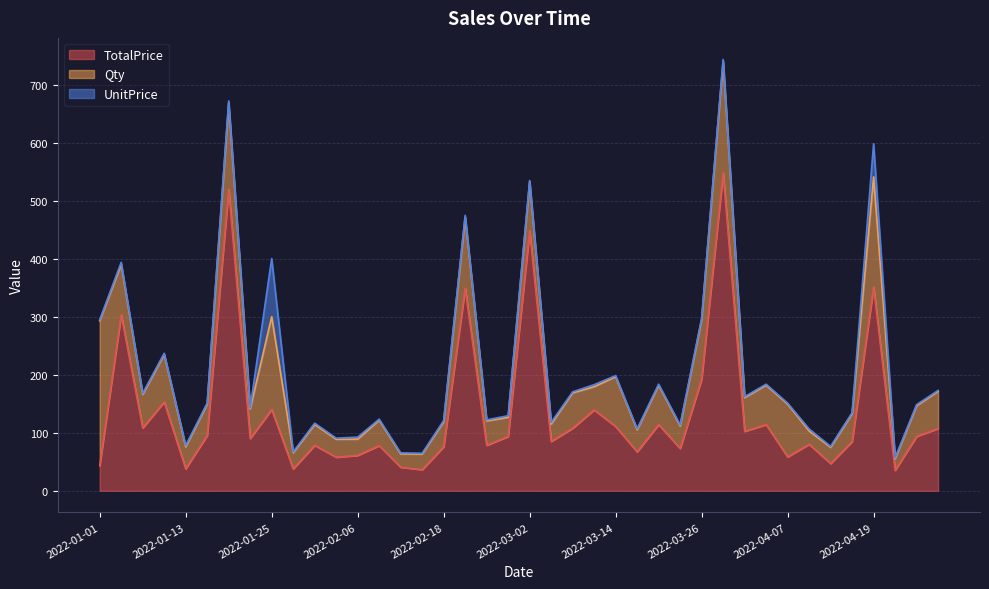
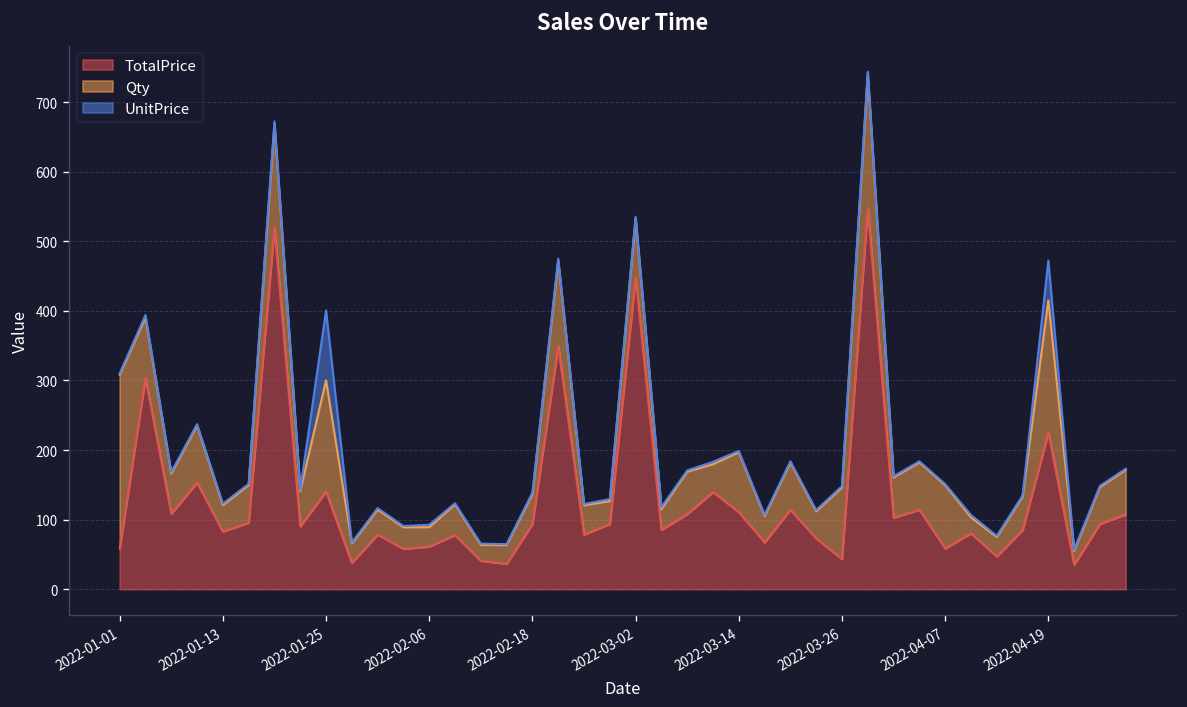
TotalPrice, 2022-01-01: 40 -> 60
TotalPrice, 2022-01-13: 40 -> 80
TotalPrice, 2022-02-18: 80 -> 90
TotalPrice, 2022-03-26: 190 -> 40
TotalPrice, 2022-04-19: 350 -> 230
